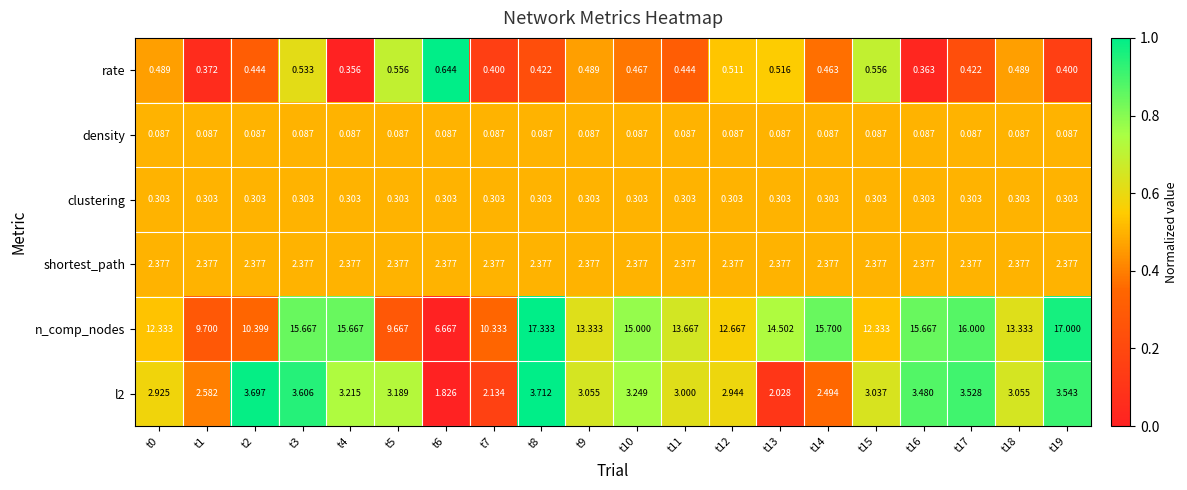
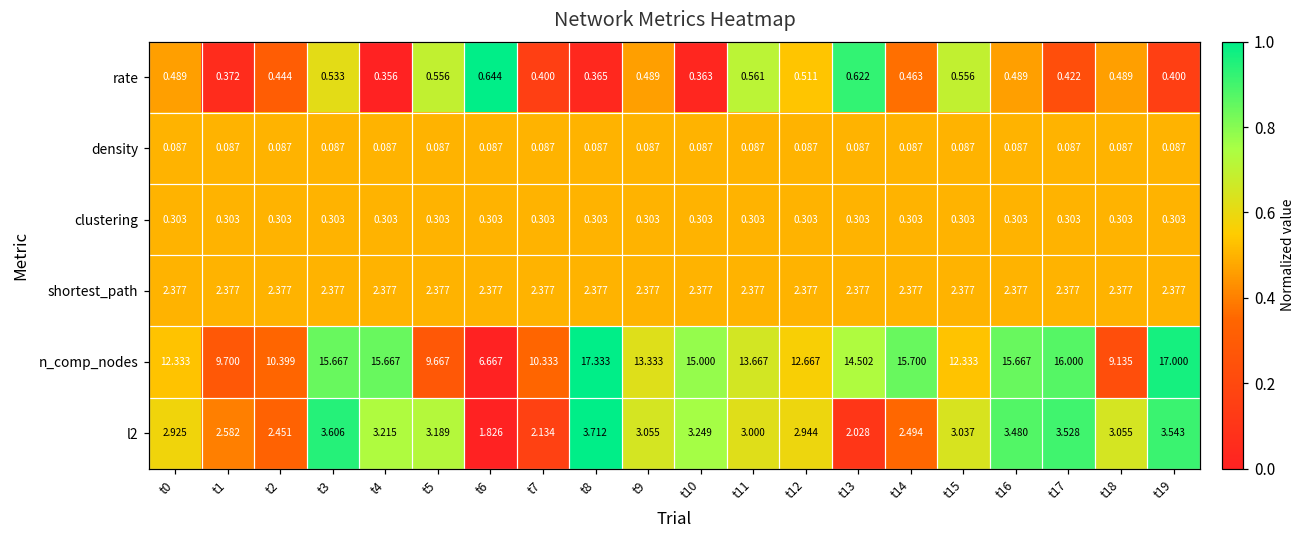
rate, t8: 0.422 -> 0.365
rate, t10: 0.467 -> 0.363
rate, t11: 0.444 -> 0.561
rate, t13: 0.516 -> 0.622
rate, t16: 0.363 -> 0.489
n_comp_nodes, t18: 13.333 -> 9.135
l2, t2: 3.697 -> 2.451
